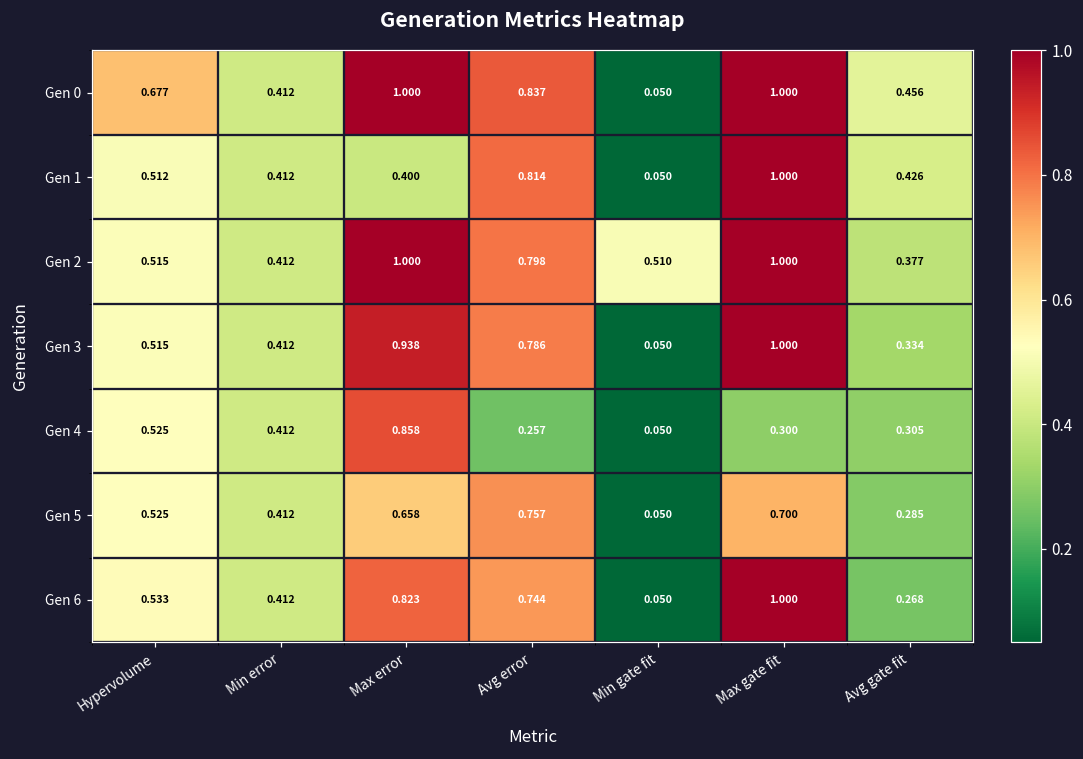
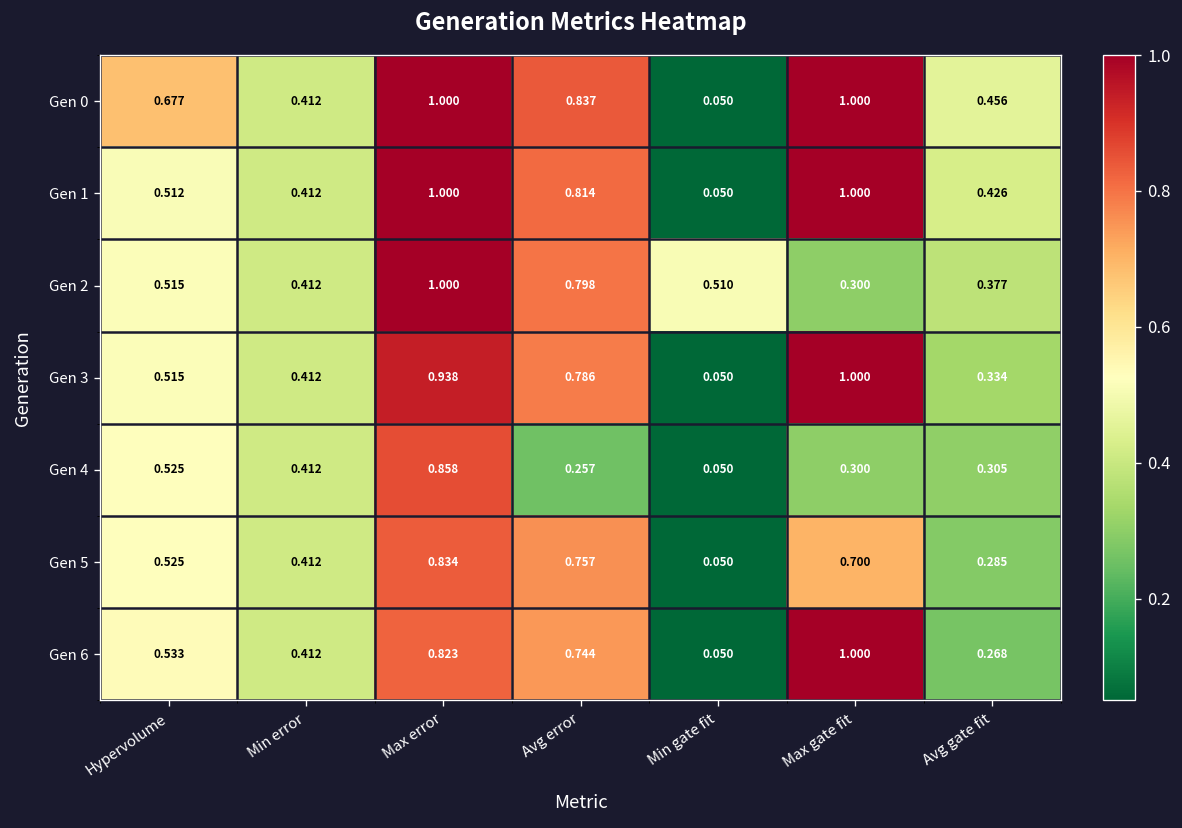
Gen 1, Max error: 0.400 -> 1.000
Gen 2, Max gate fit: 1.000 -> 0.300
Gen 5, Max error: 0.658 -> 0.834
